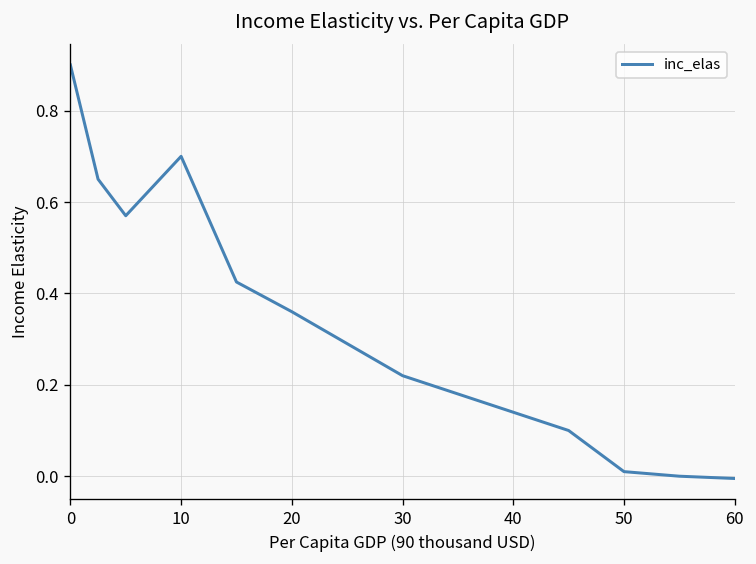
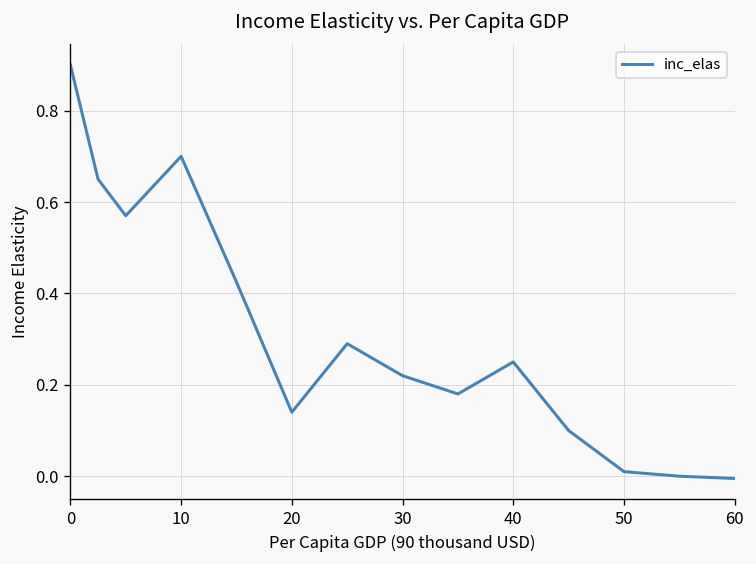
20: 0.36 -> 0.14
40: 0.14 -> 0.25
